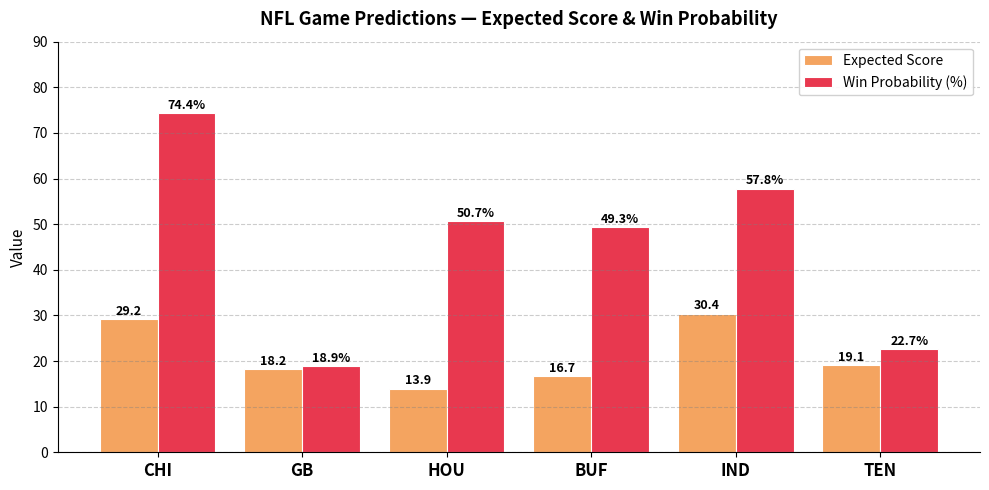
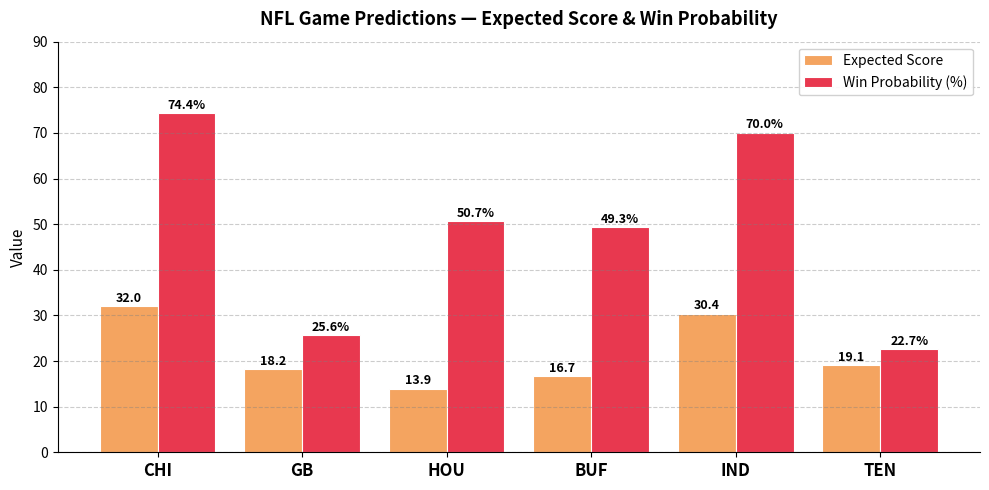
Expected Score, CHI: 29.2 -> 32.0
Win Probability (%), GB: 18.9% -> 25.6%
Win Probability (%), IND: 57.8% -> 70.0%
